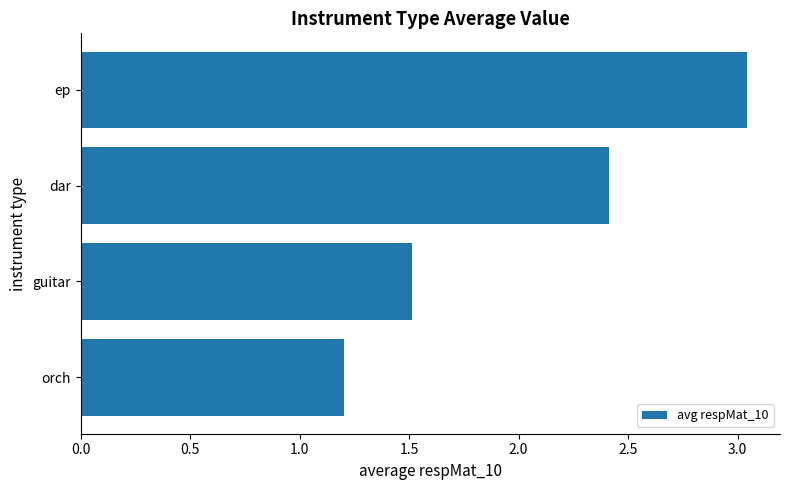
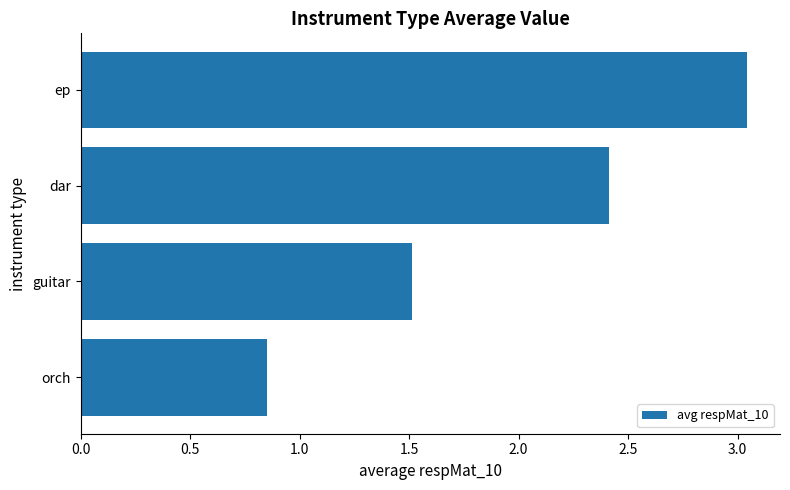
orch: 1.20 -> 0.85
